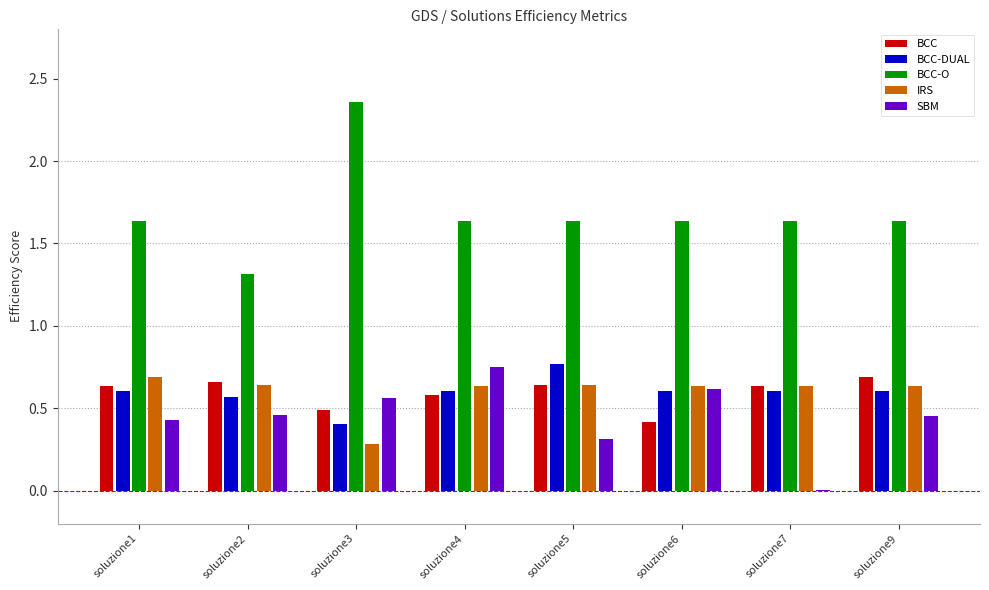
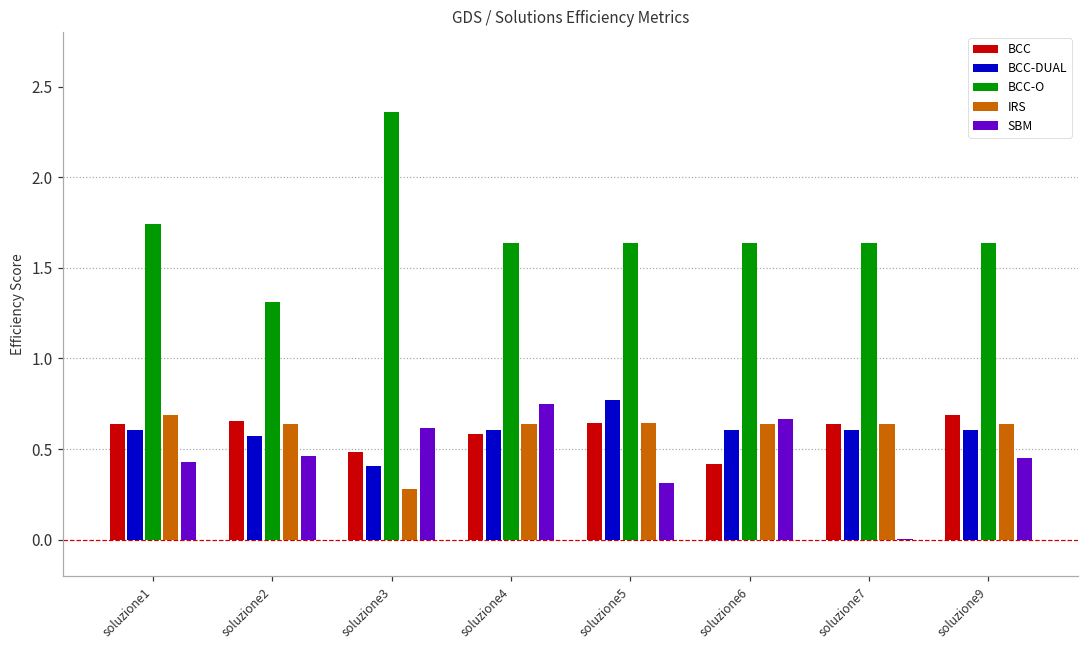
BCC-O, soluzione1: 1.63 -> 1.74
SBM, soluzione3: 0.56 -> 0.61
SBM, soluzione6: 0.61 -> 0.67
